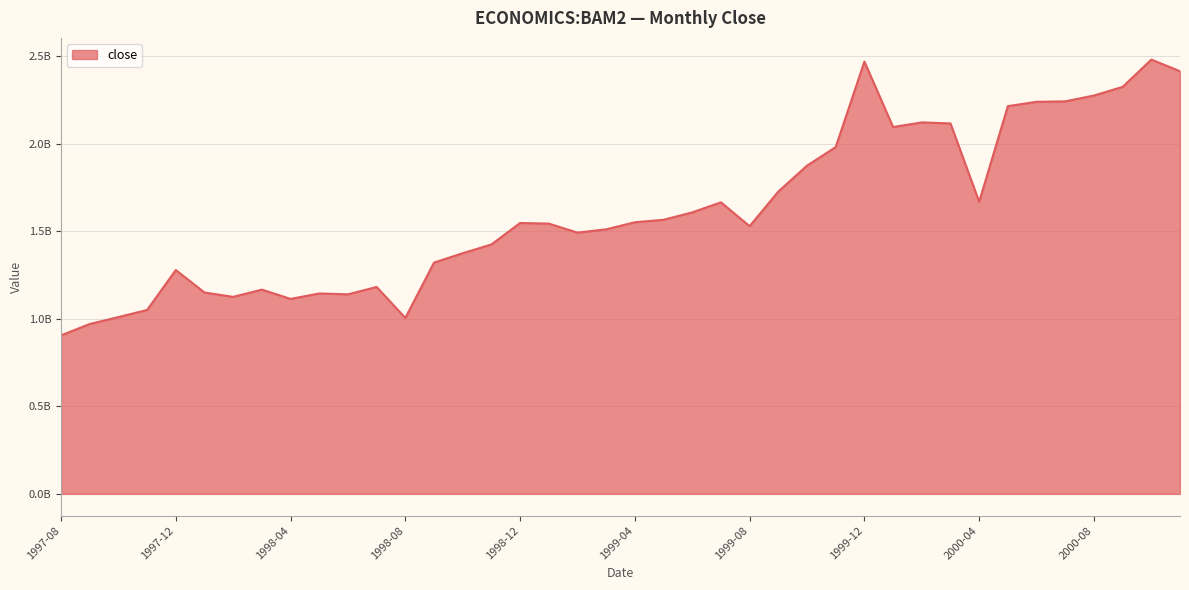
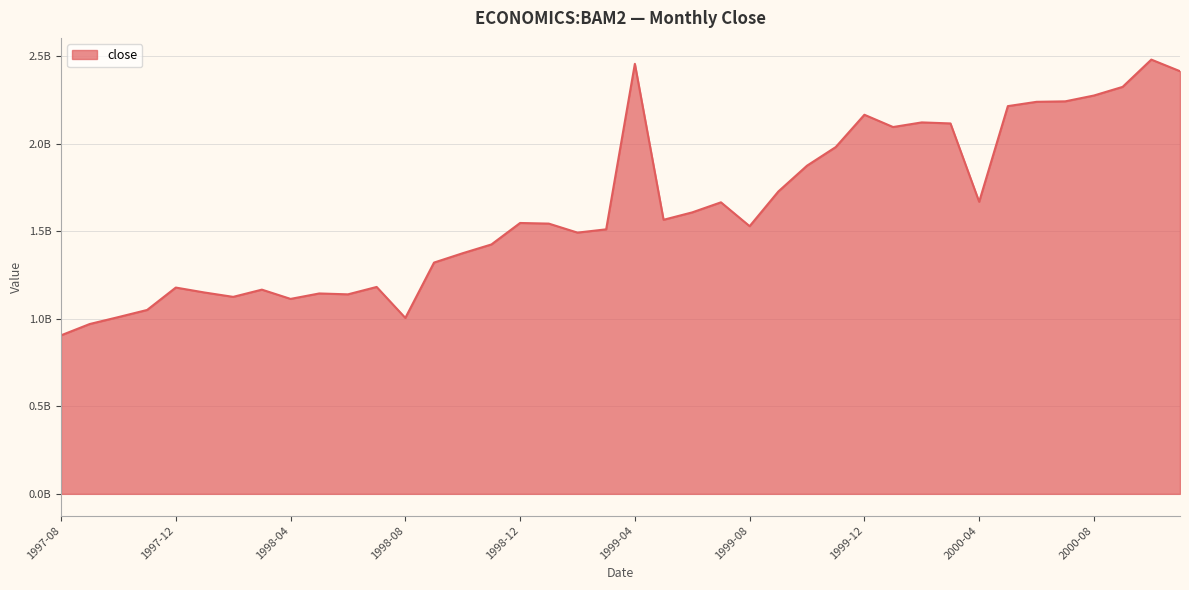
1997-12: 1280000000 -> 1180000000
1999-04: 1550000000 -> 2460000000
1999-12: 2470000000 -> 2170000000
